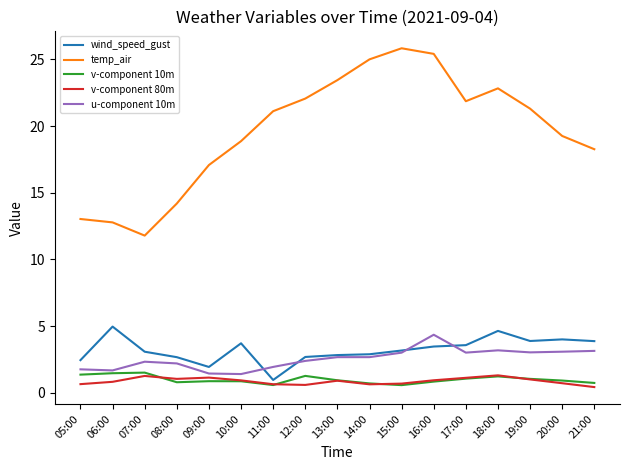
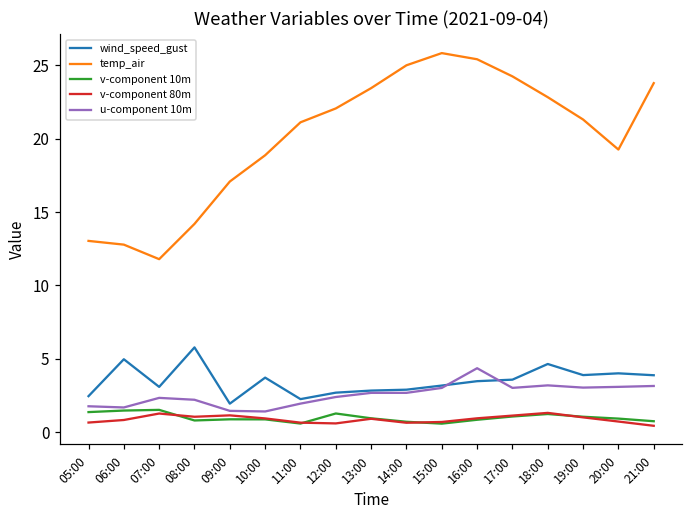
wind_speed_gust, 08:00: 2.7 -> 5.8
wind_speed_gust, 11:00: 1.0 -> 2.2
temp_air, 17:00: 21.9 -> 24.2
temp_air, 21:00: 18.3 -> 23.8
